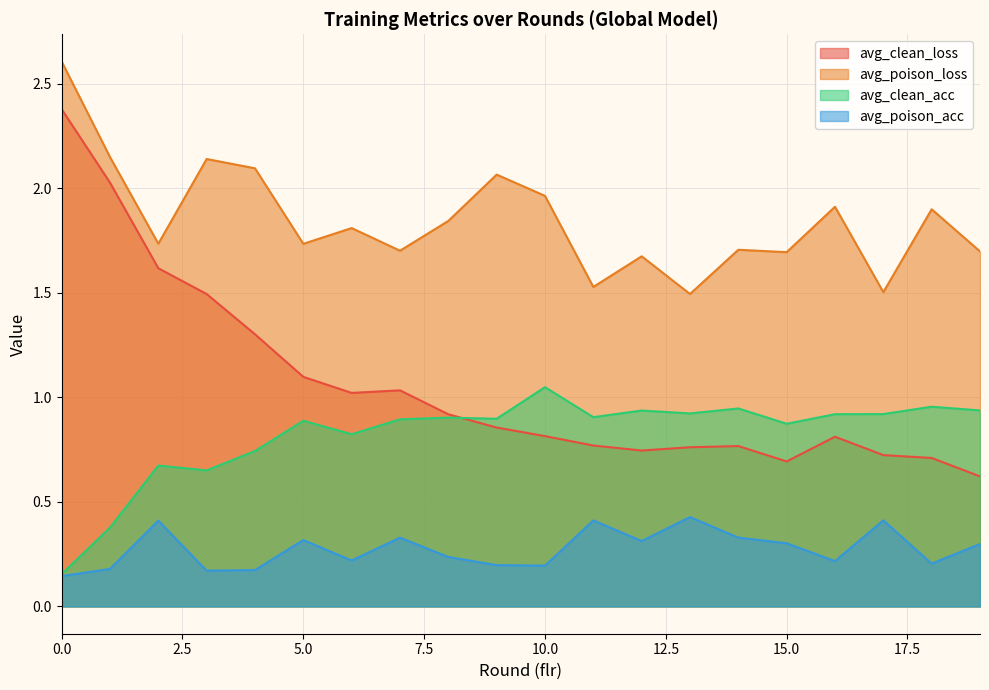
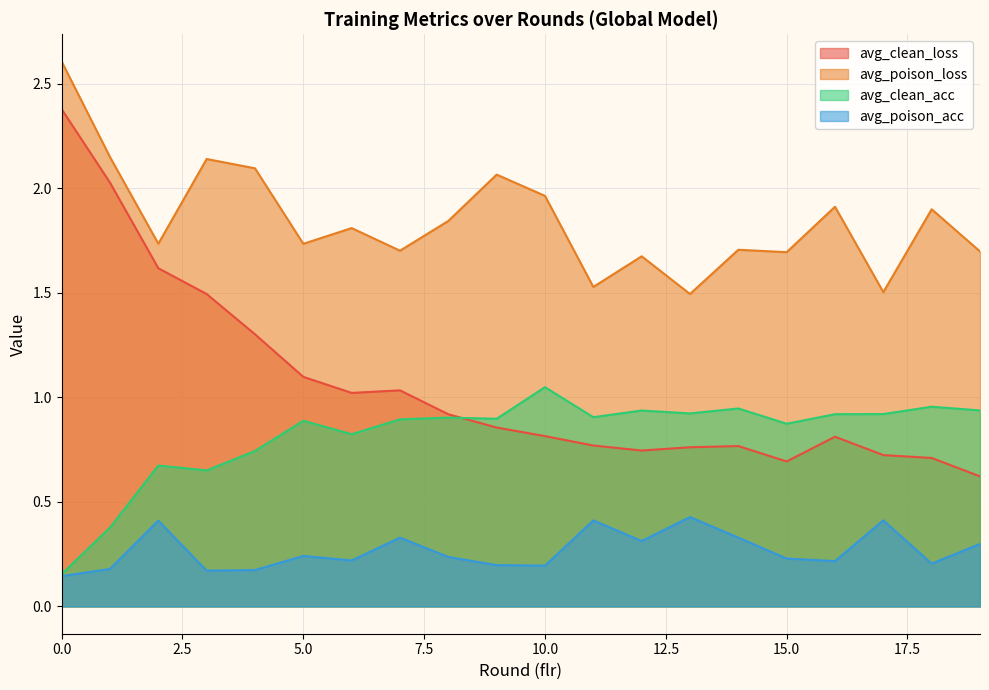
avg_poison_acc, 5.0: 0.32 -> 0.24
avg_poison_acc, 15.0: 0.30 -> 0.23
